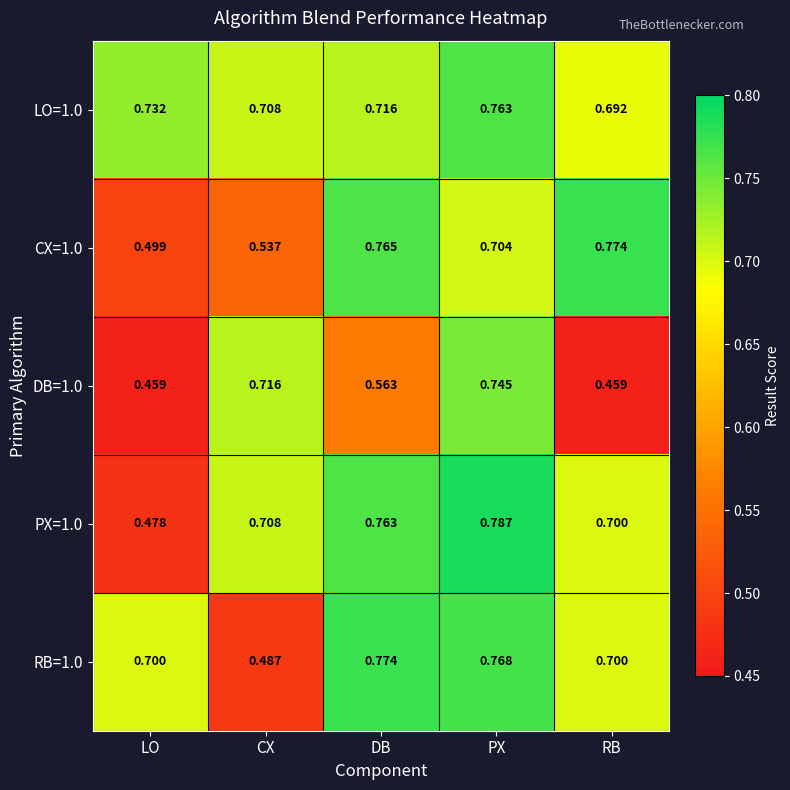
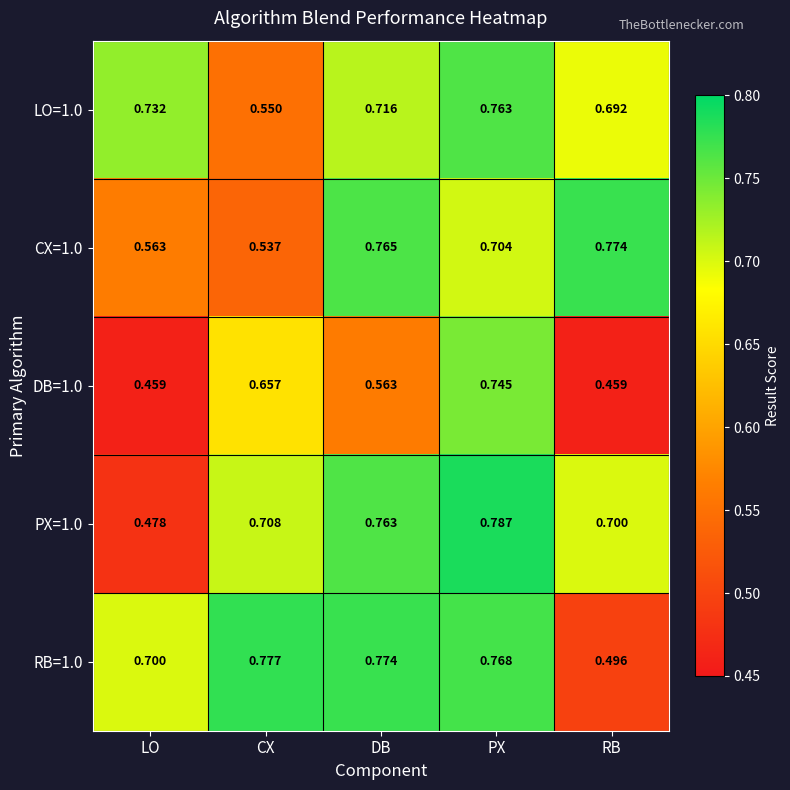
LO=1.0, CX: 0.708 -> 0.550
CX=1.0, LO: 0.499 -> 0.563
DB=1.0, CX: 0.716 -> 0.657
RB=1.0, CX: 0.487 -> 0.777
RB=1.0, RB: 0.700 -> 0.496
